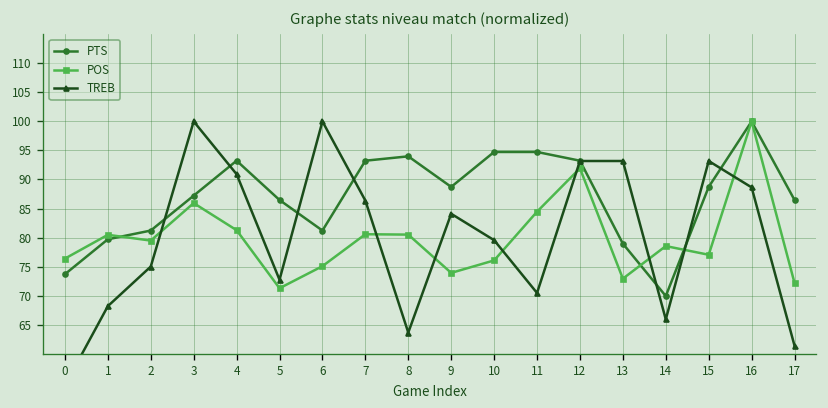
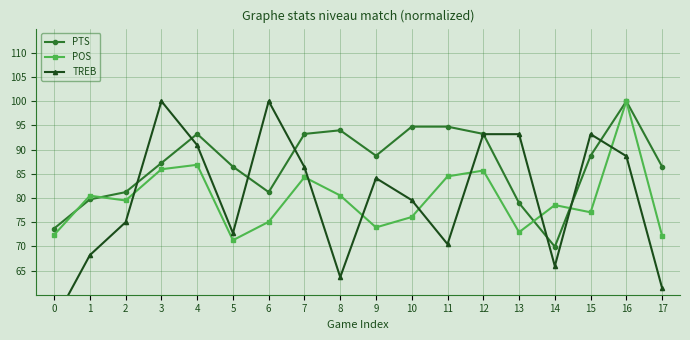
POS, 0: 76 -> 72
POS, 4: 81 -> 87
POS, 7: 81 -> 84
POS, 12: 92 -> 86
